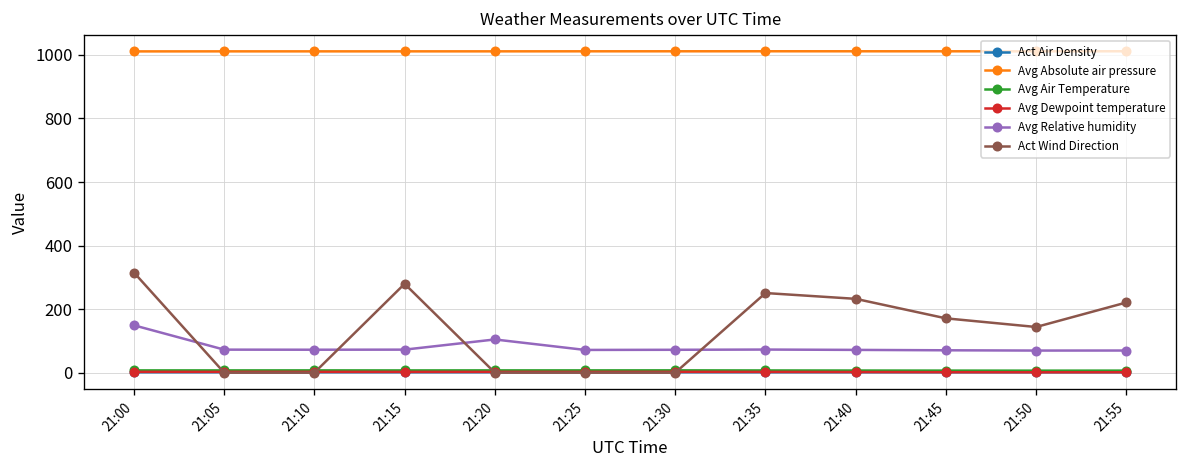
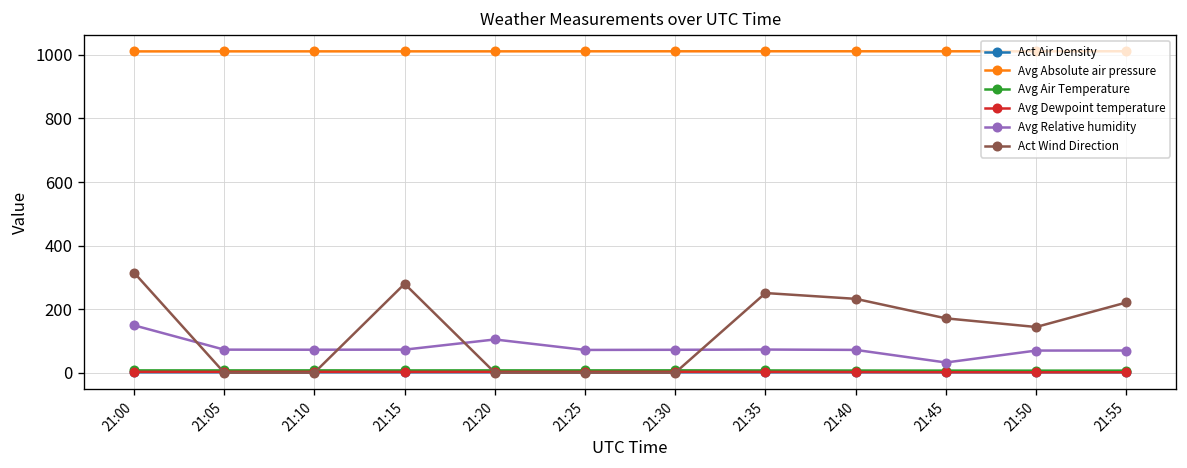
Avg Relative humidity, 21:45: 70 -> 30
